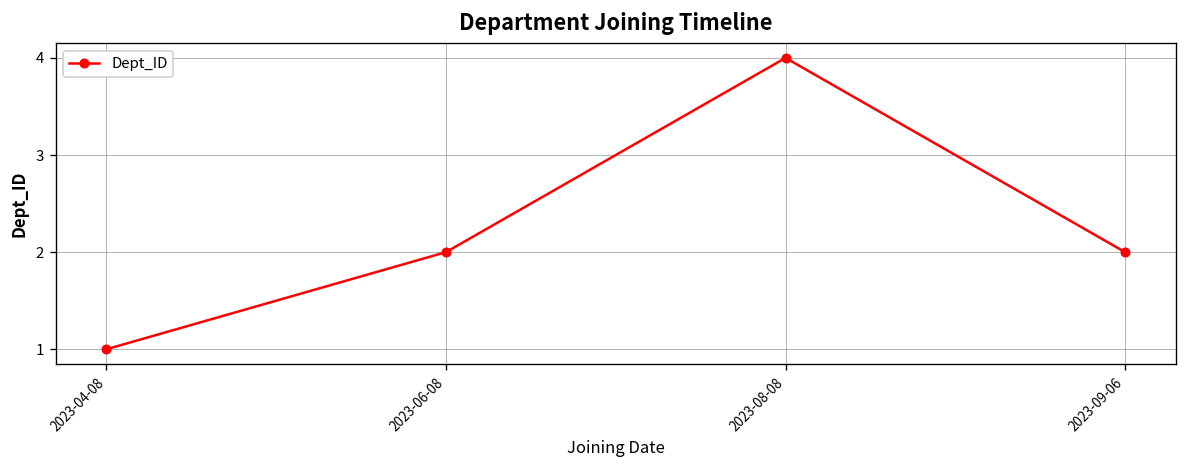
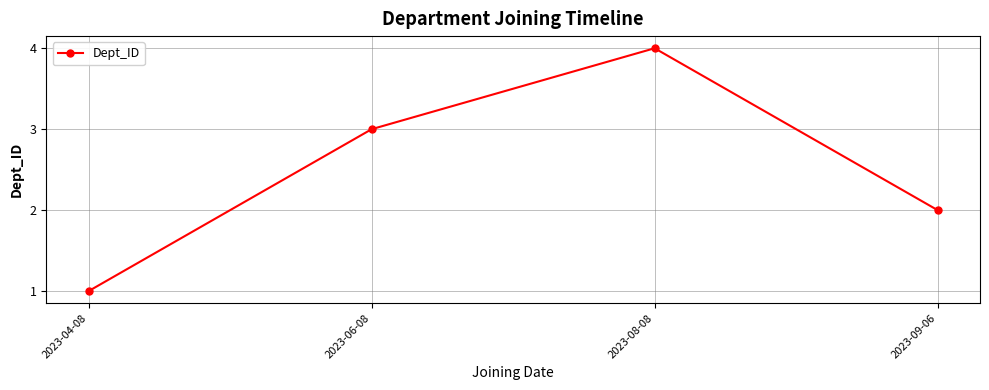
2023-06-08: 2 -> 3
